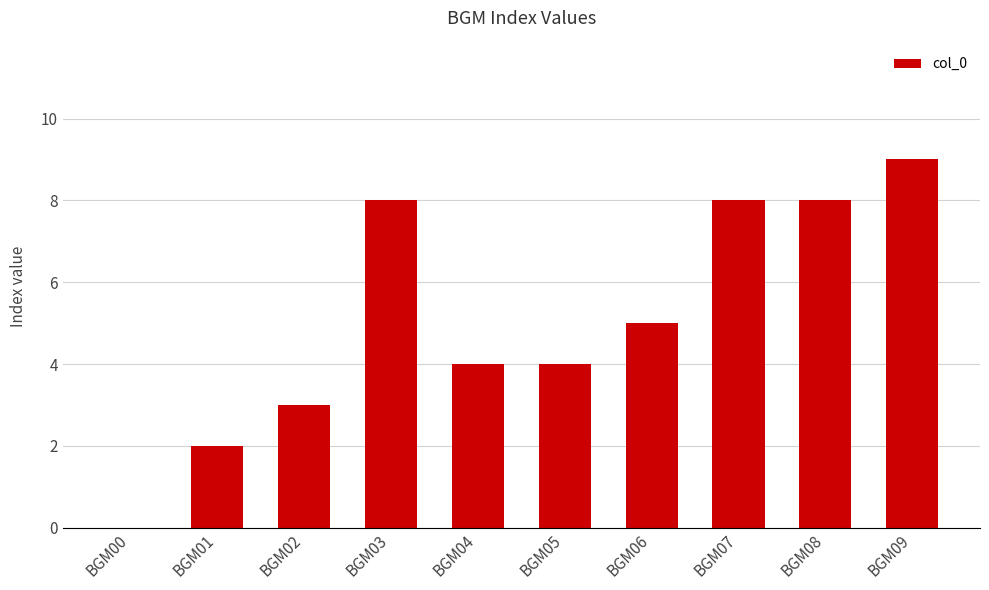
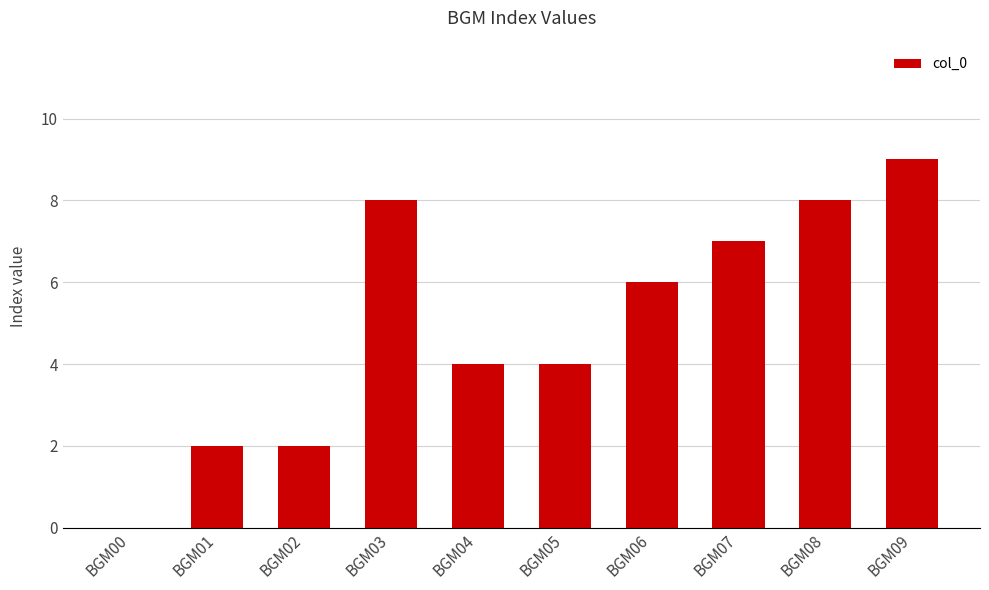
BGM02: 3 -> 2
BGM06: 5 -> 6
BGM07: 8 -> 7
